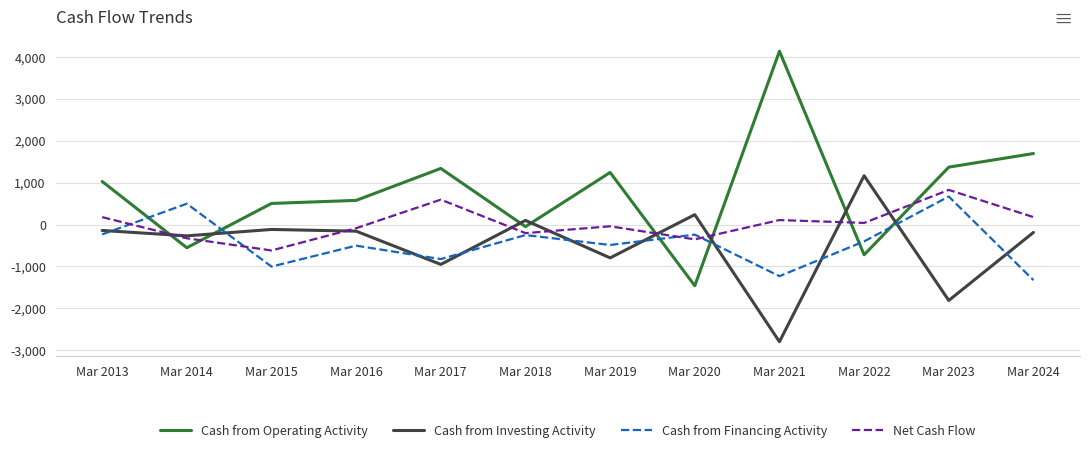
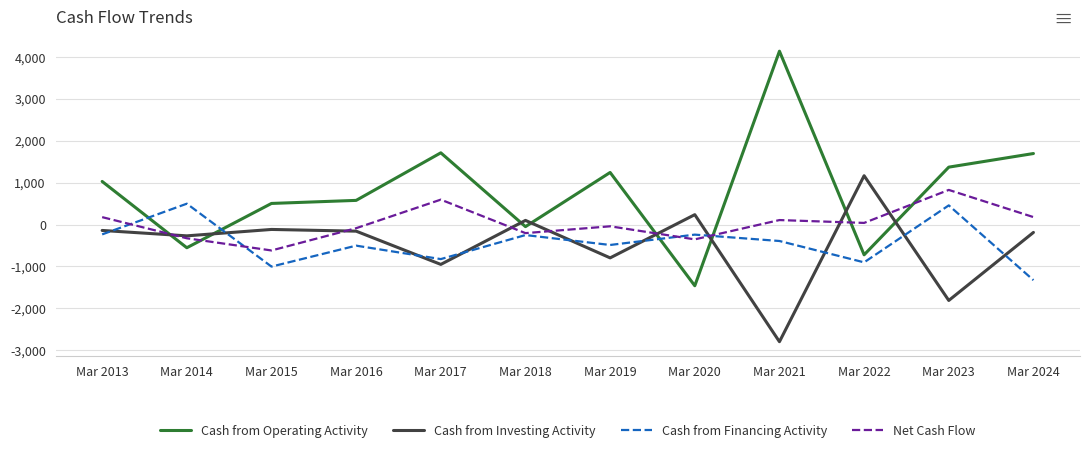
Cash from Operating Activity, Mar 2017: 1,300 -> 1,700
Cash from Financing Activity, Mar 2021: -1,200 -> -400
Cash from Financing Activity, Mar 2022: -400 -> -900
Cash from Financing Activity, Mar 2023: 700 -> 500
